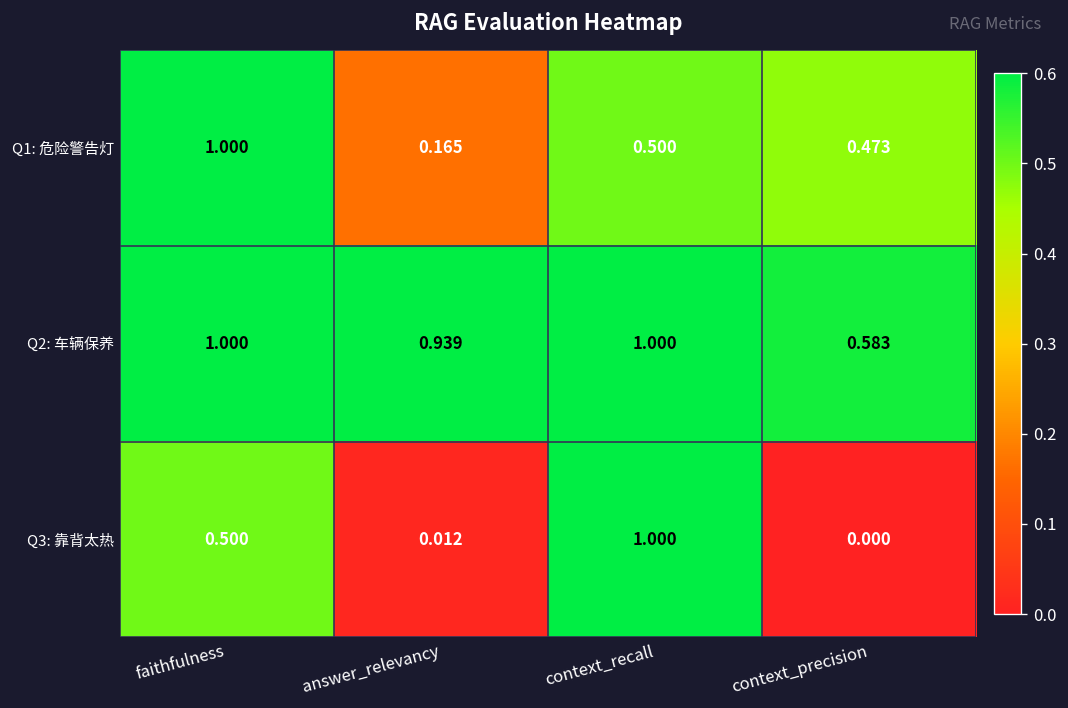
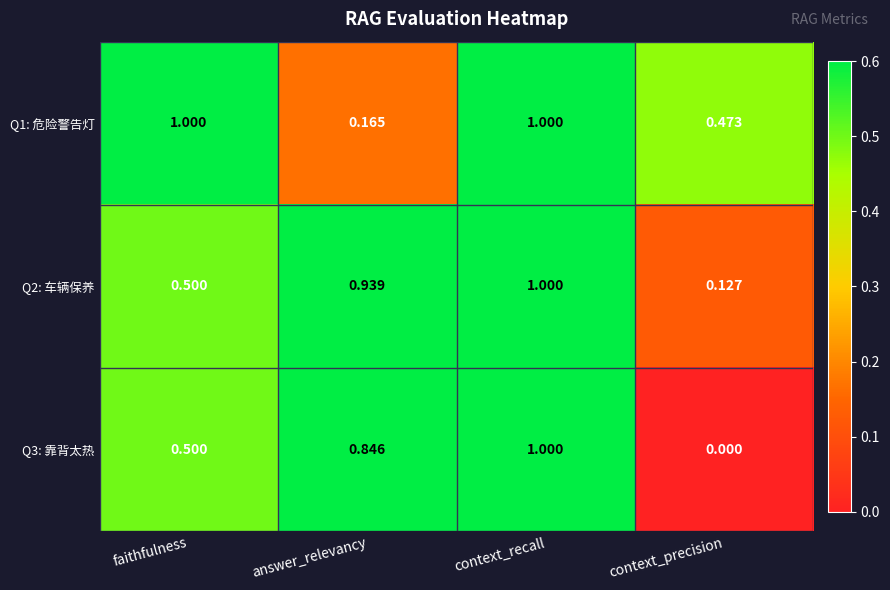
Q1: 危险警告灯, context_recall: 0.500 -> 1.000
Q2: 车辆保养, faithfulness: 1.000 -> 0.500
Q2: 车辆保养, context_precision: 0.583 -> 0.127
Q3: 靠背太热, answer_relevancy: 0.012 -> 0.846
